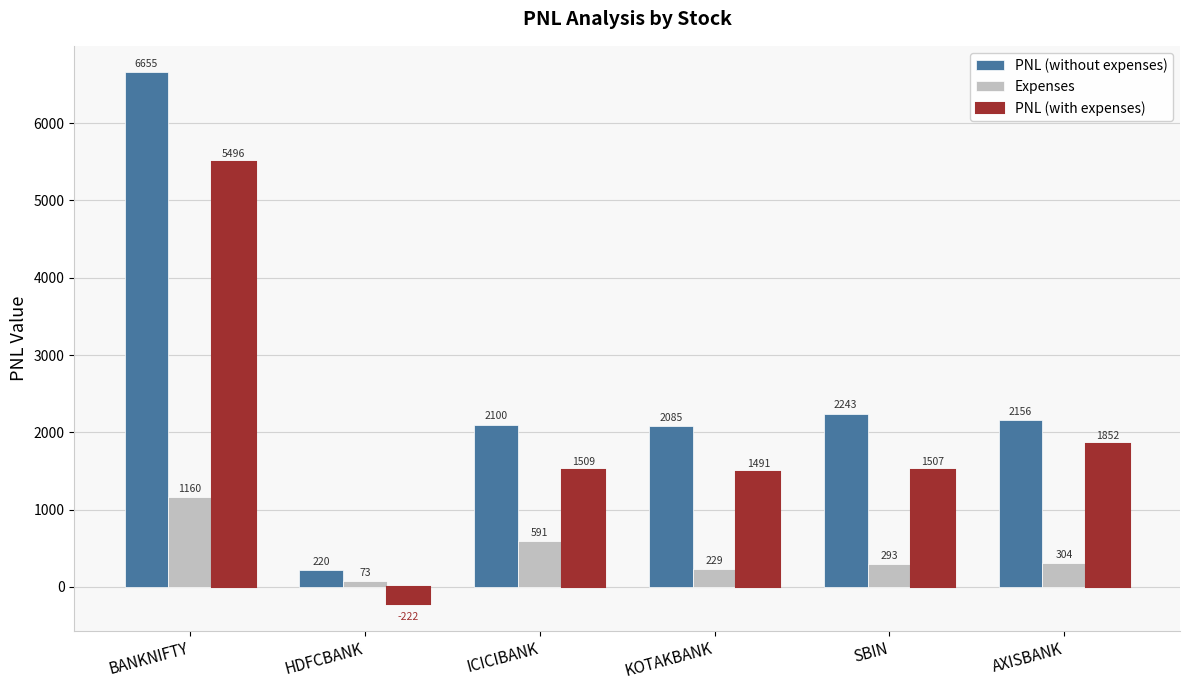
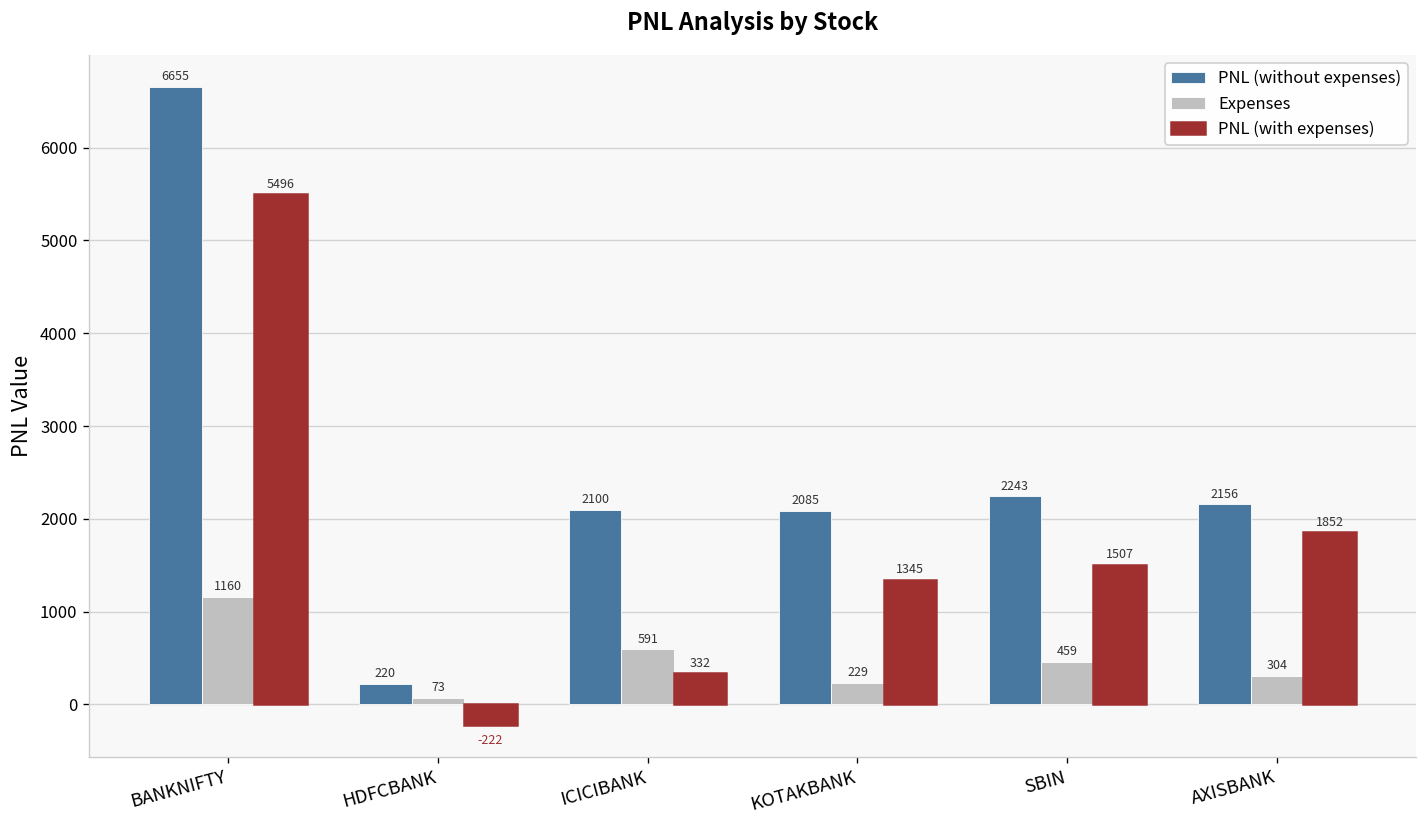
PNL (with expenses), ICICIBANK: 1509 -> 332
PNL (with expenses), KOTAKBANK: 1491 -> 1345
Expenses, SBIN: 293 -> 459
